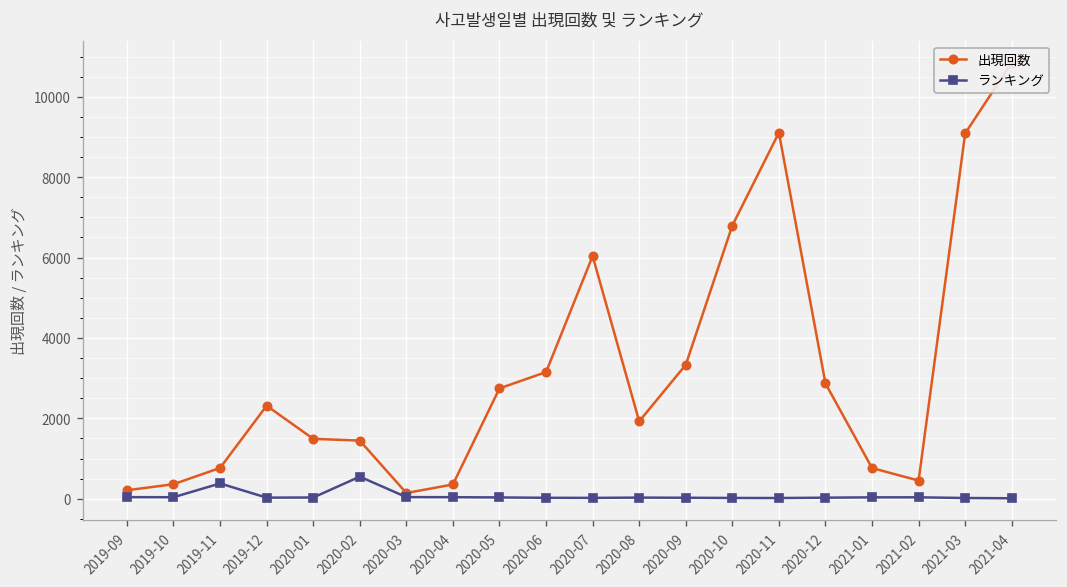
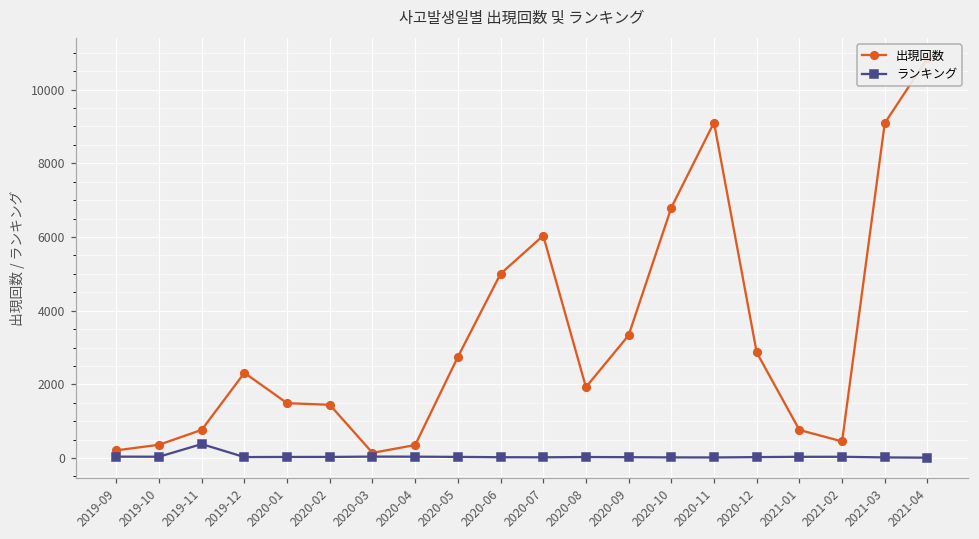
ランキング, 2020-02: 500 -> 0
出現回数, 2020-06: 3200 -> 5000
